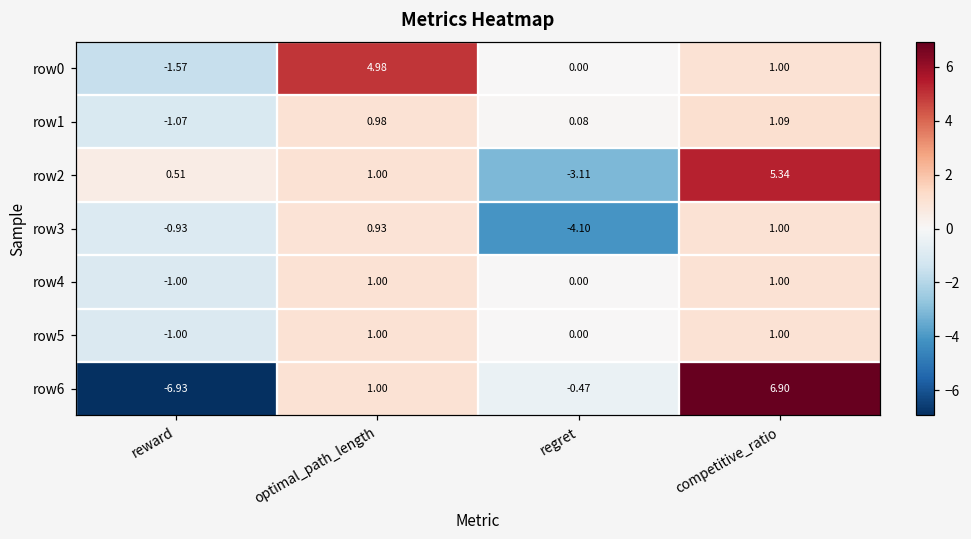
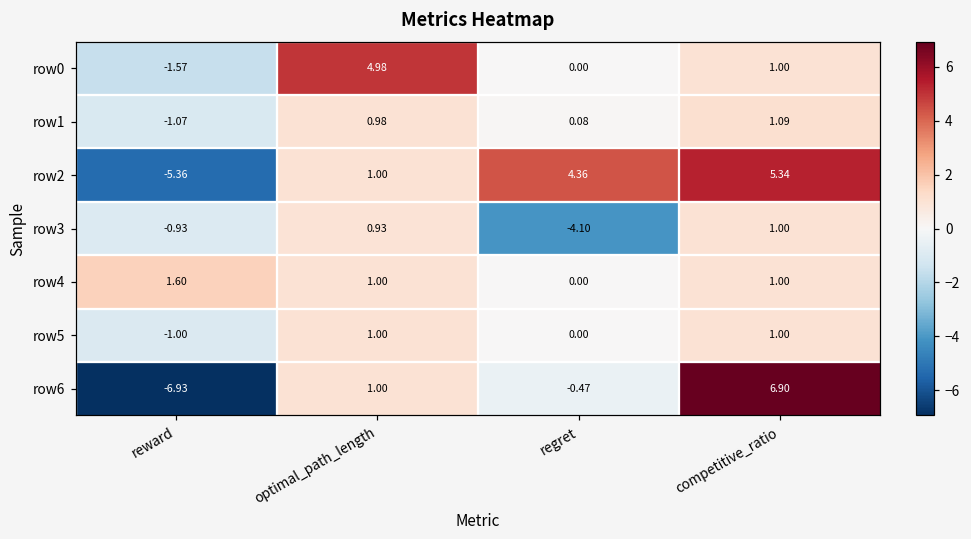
row2, reward: 0.51 -> -5.36
row2, regret: -3.11 -> 4.36
row4, reward: -1.00 -> 1.60
